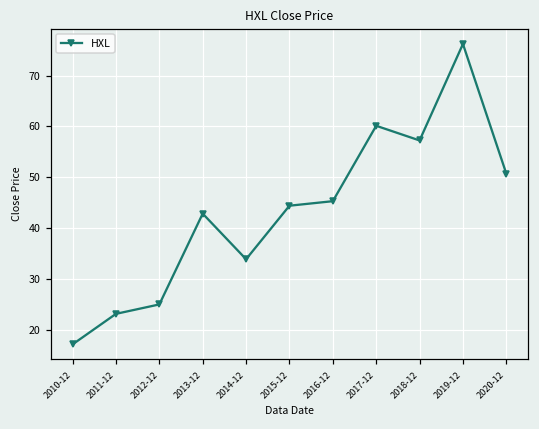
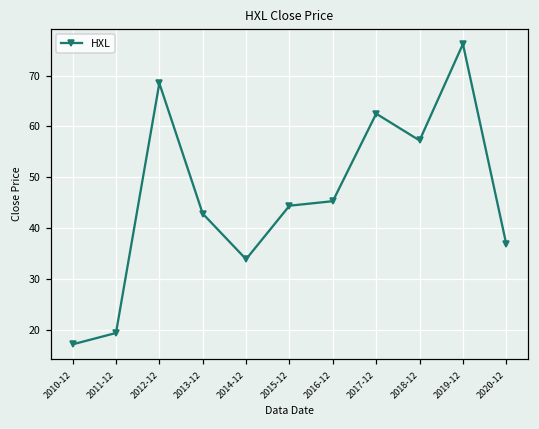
2011-12: 23 -> 19
2012-12: 25 -> 69
2017-12: 60 -> 63
2020-12: 51 -> 37
